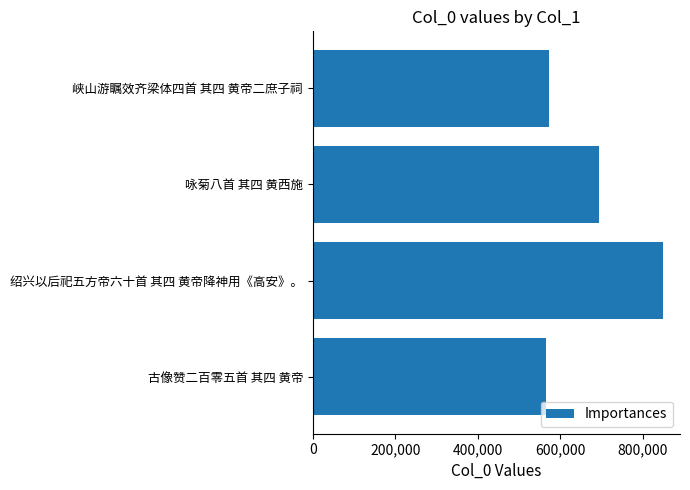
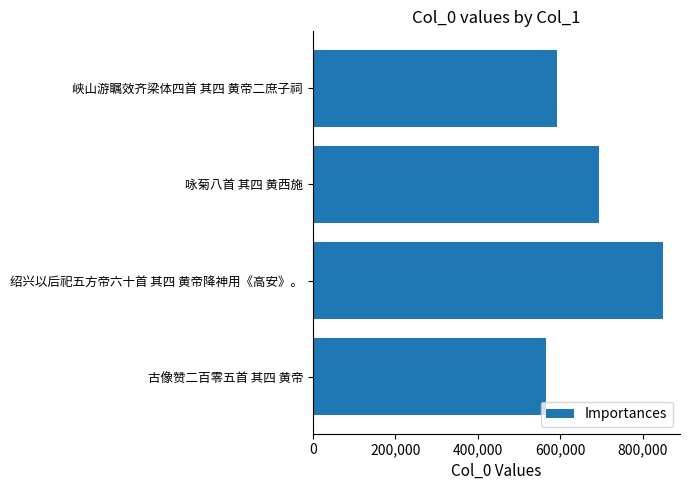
峡山游瞩效齐梁体四首 其四 黄帝二庶子祠: 570,000 -> 590,000
